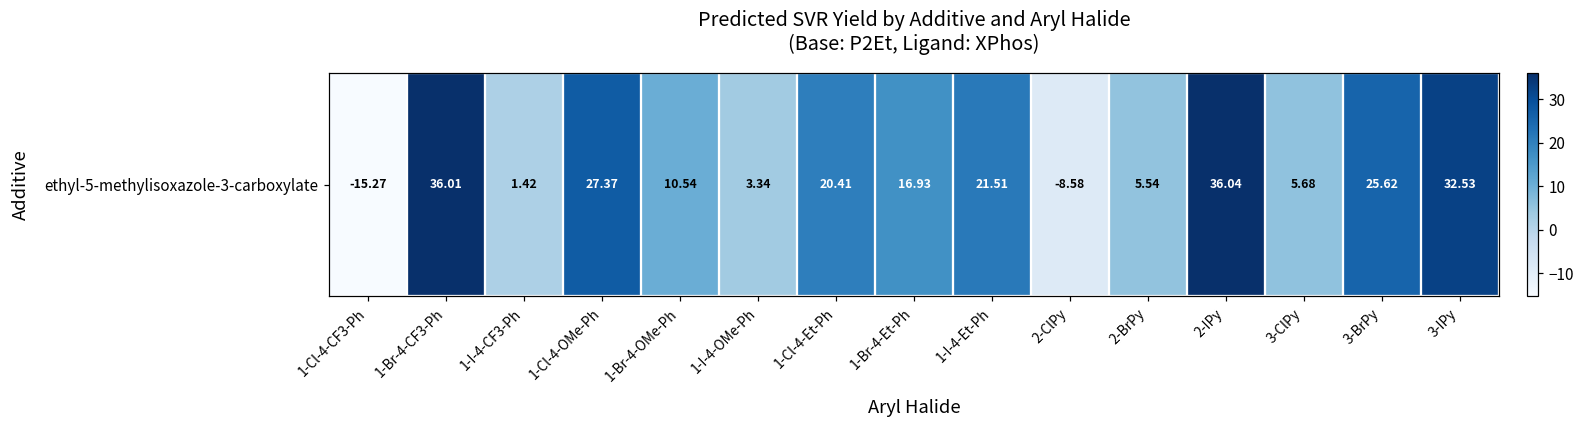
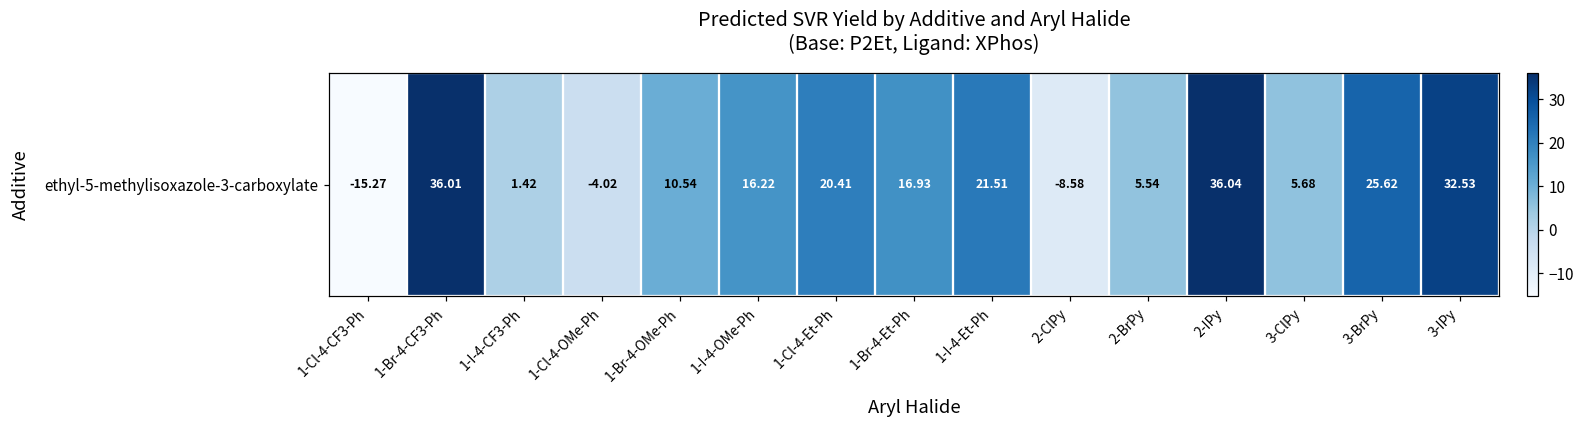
ethyl-5-methylisoxazole-3-carboxylate, 1-Cl-4-OMe-Ph: 27.37 -> -4.02
ethyl-5-methylisoxazole-3-carboxylate, 1-I-4-OMe-Ph: 3.34 -> 16.22
